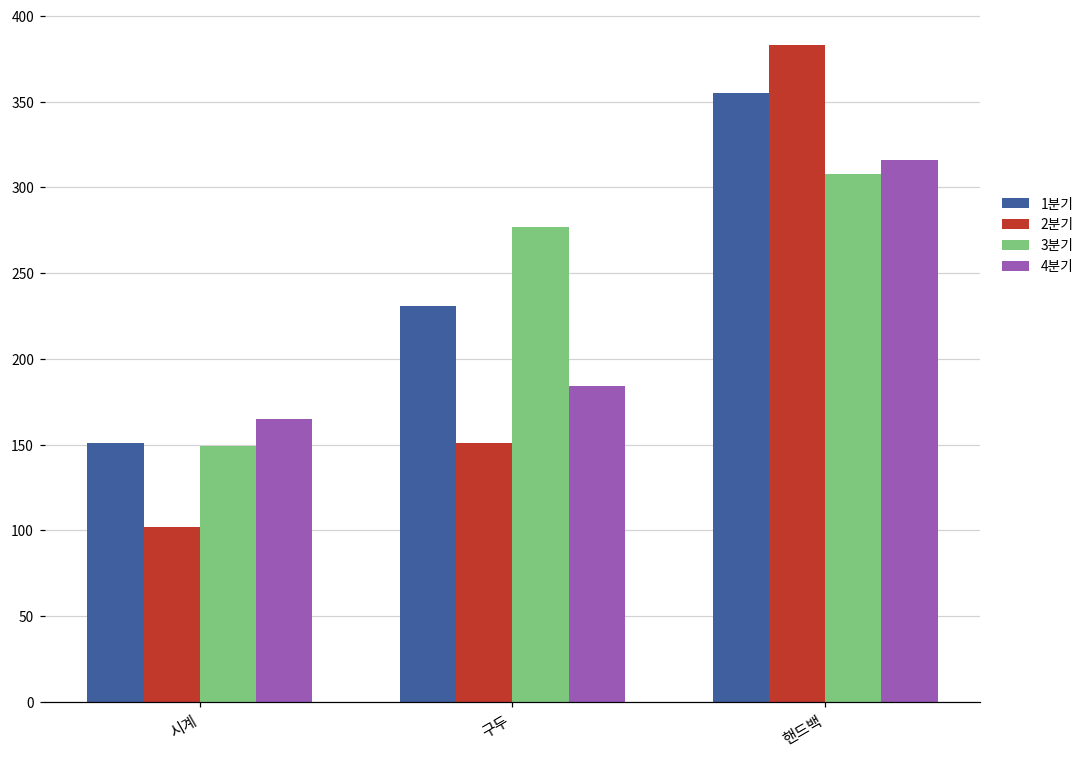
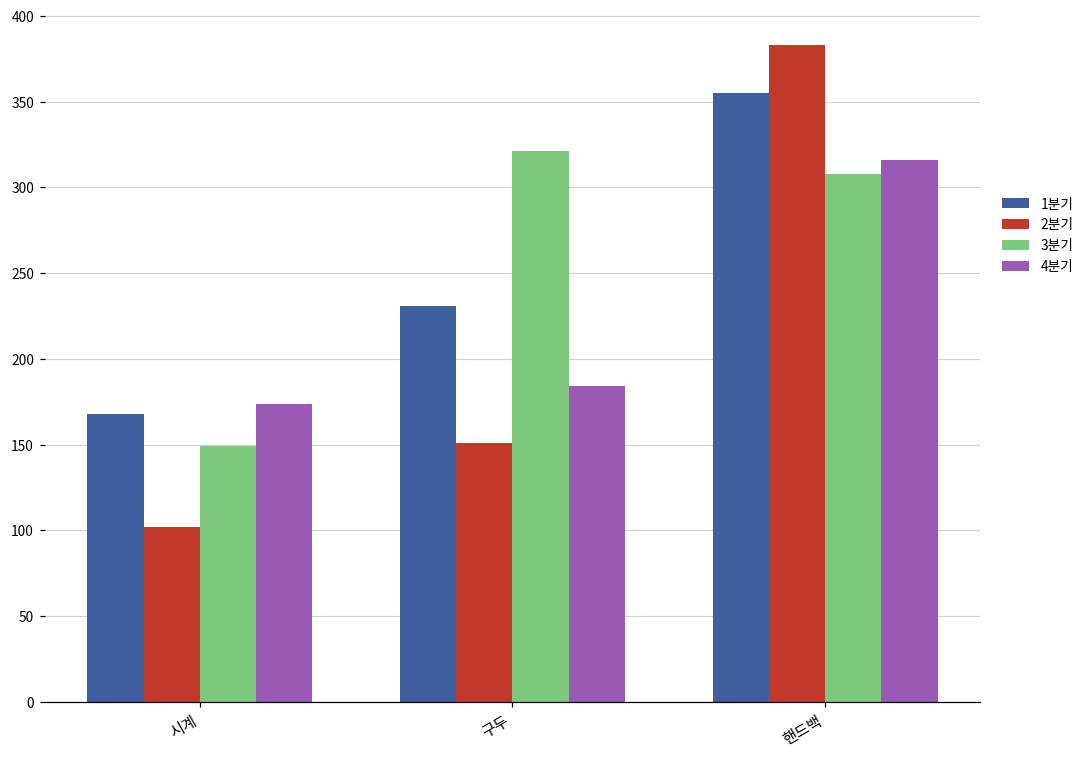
1분기, 시계: 151 -> 168
4분기, 시계: 165 -> 174
3분기, 구두: 277 -> 321
